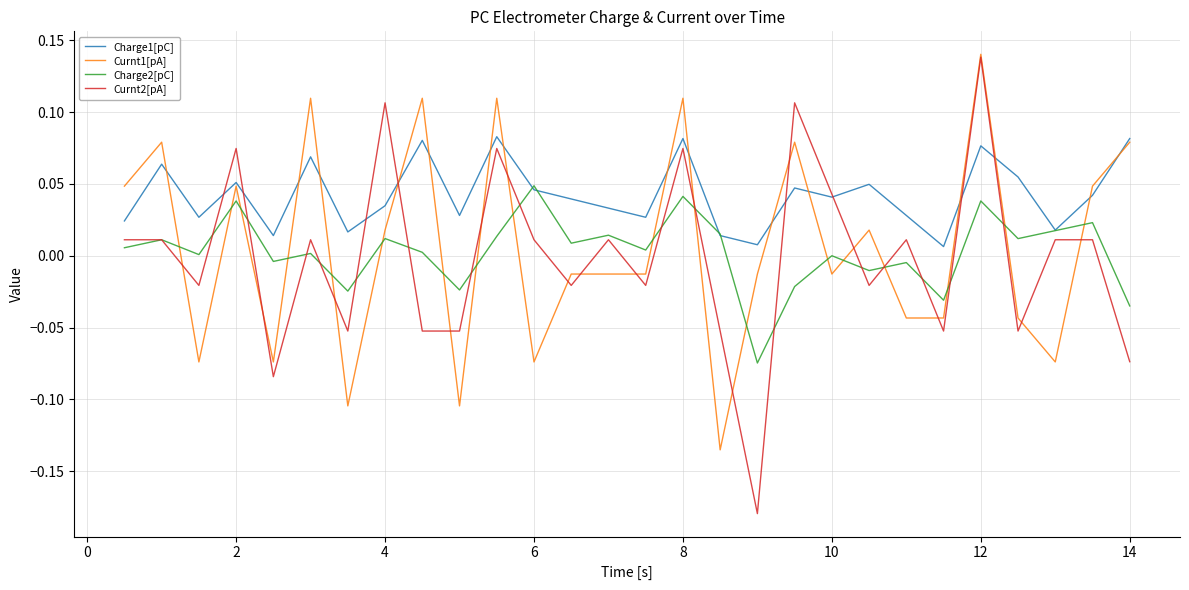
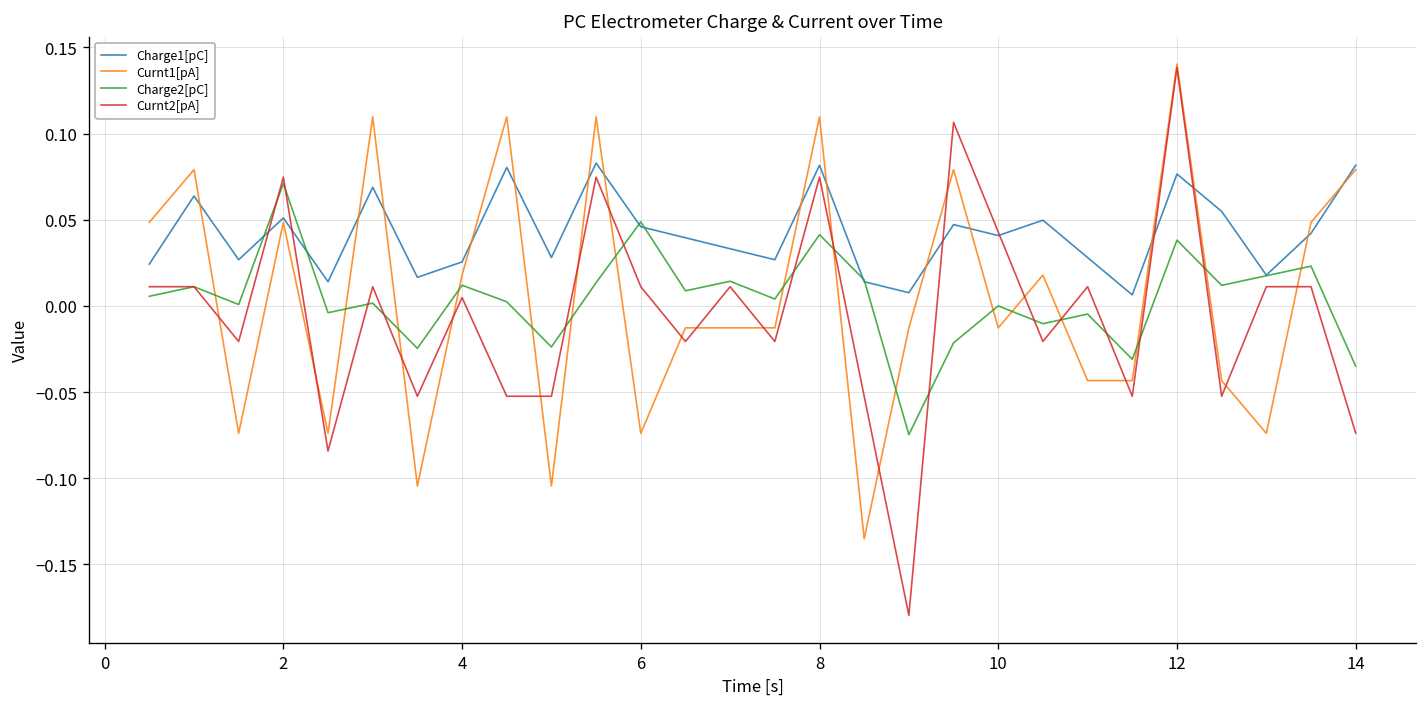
Charge2[pC], 2: 0.038 -> 0.071
Charge1[pC], 4: 0.035 -> 0.025
Curnt2[pA], 4: 0.106 -> 0.005
